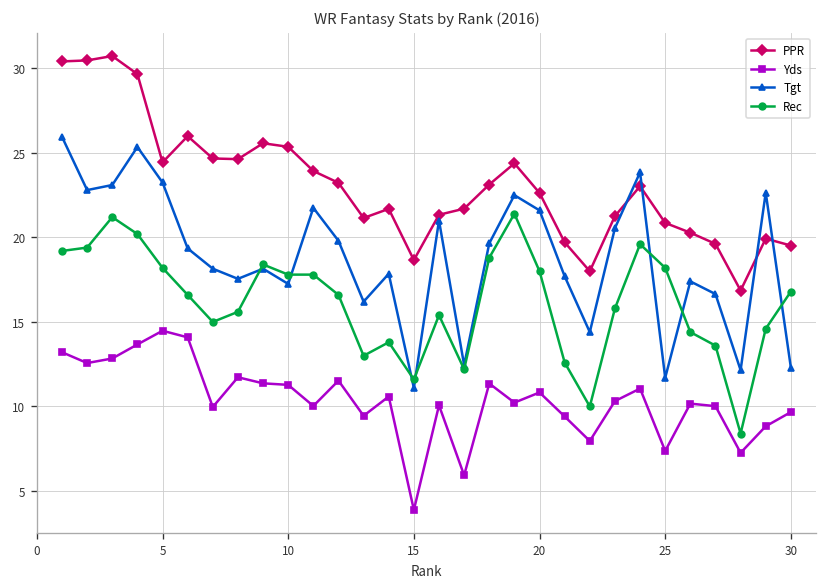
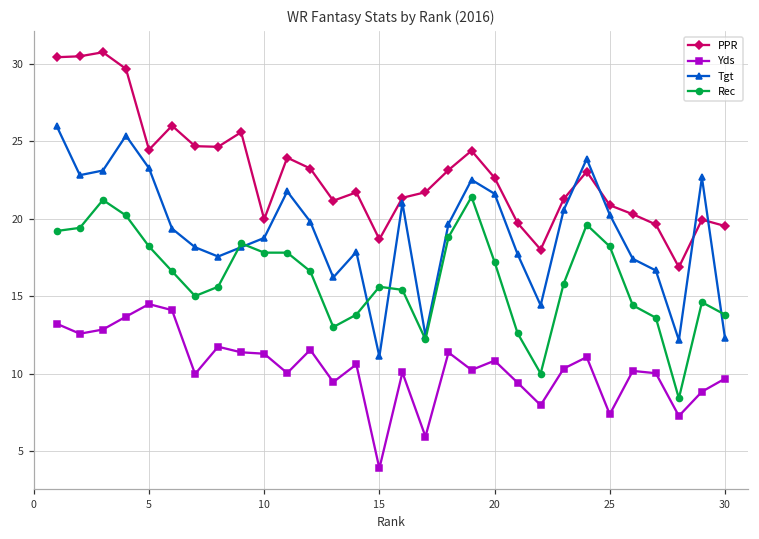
PPR, 10: 25.4 -> 20.0
Tgt, 10: 17.3 -> 18.8
Rec, 15: 11.6 -> 15.6
Rec, 20: 18.0 -> 17.2
Tgt, 25: 11.7 -> 20.3
Rec, 30: 16.8 -> 13.8
